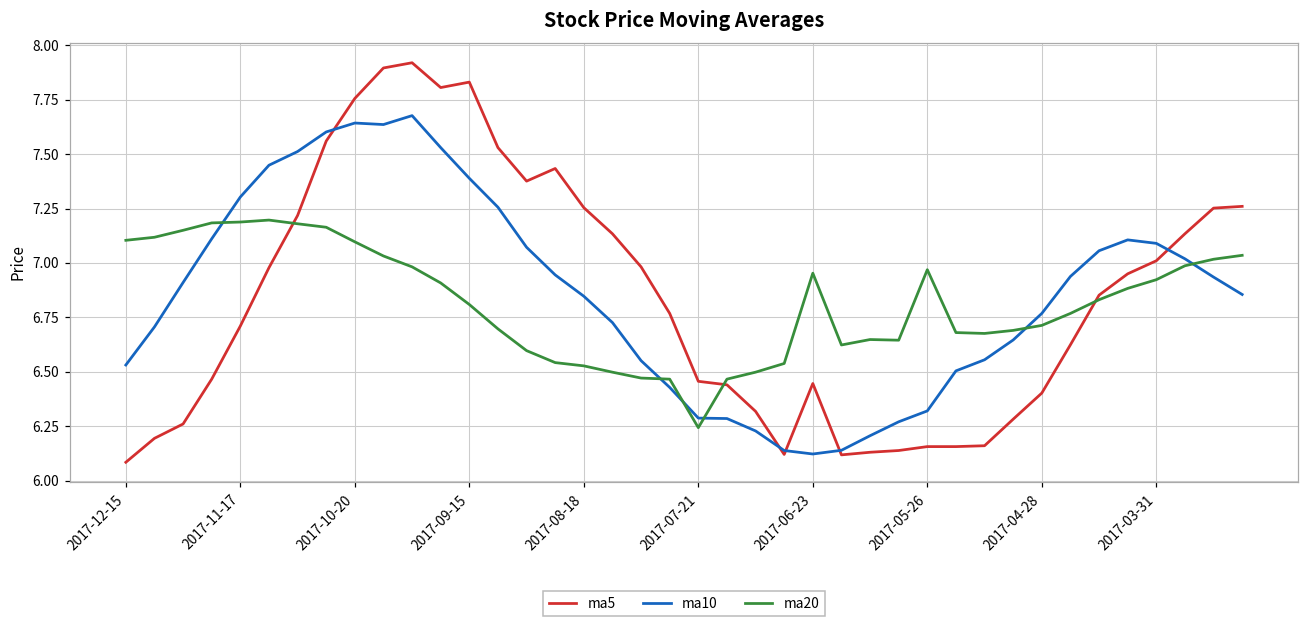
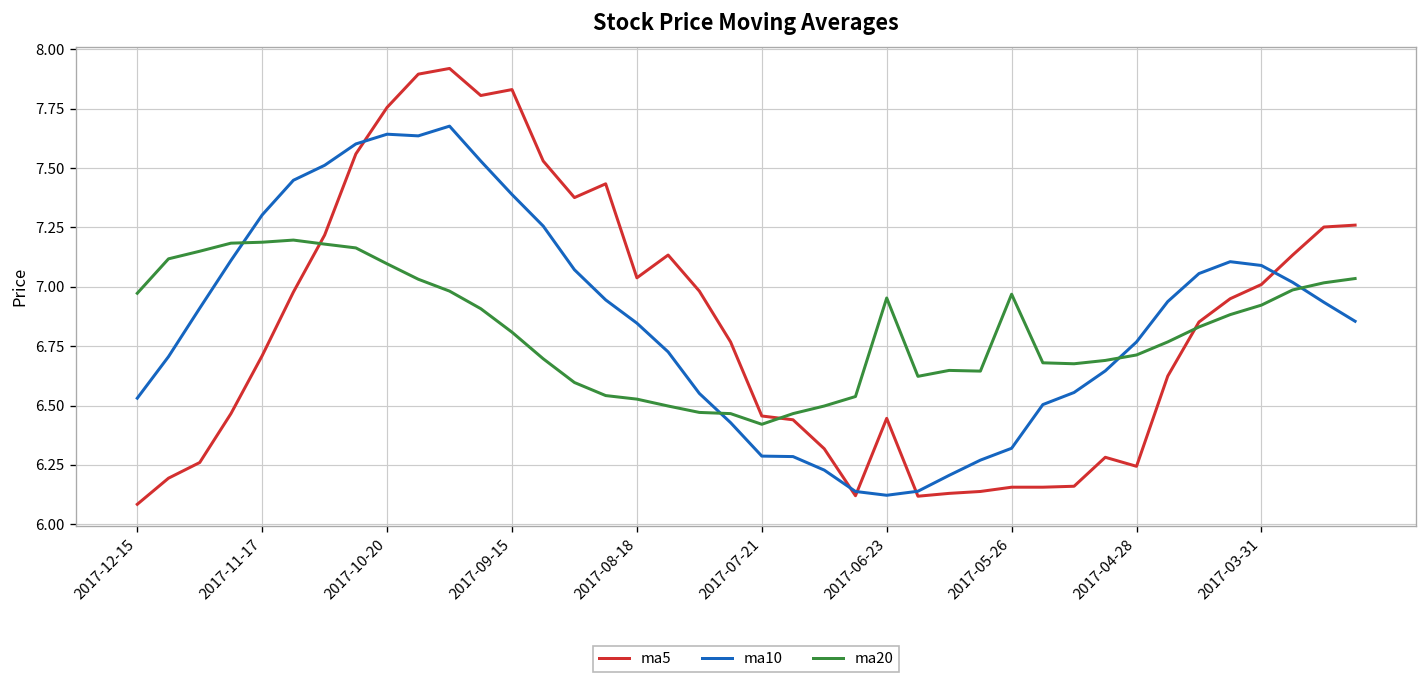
ma20, 2017-12-15: 7.10 -> 6.97
ma5, 2017-08-18: 7.25 -> 7.04
ma20, 2017-07-21: 6.24 -> 6.42
ma5, 2017-04-28: 6.40 -> 6.24
